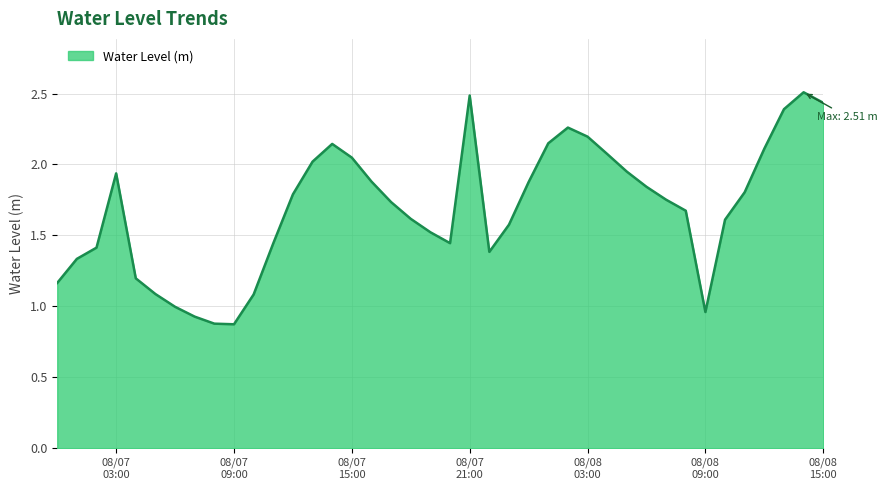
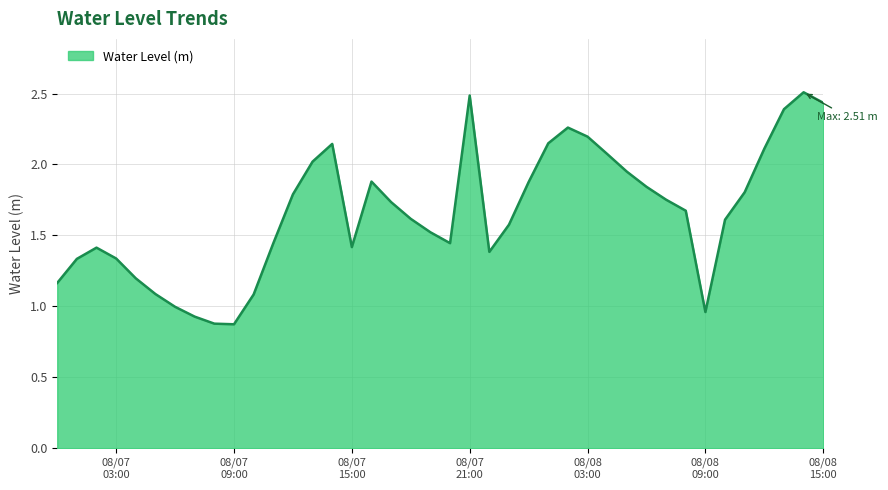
08/07 03:00: 1.94 -> 1.34
08/07 15:00: 2.05 -> 1.42
